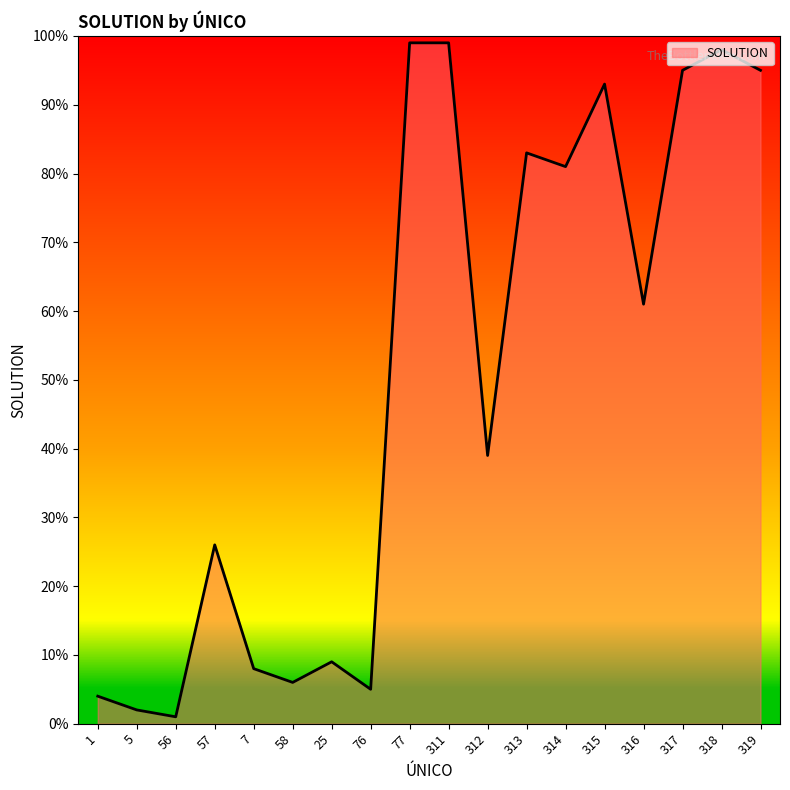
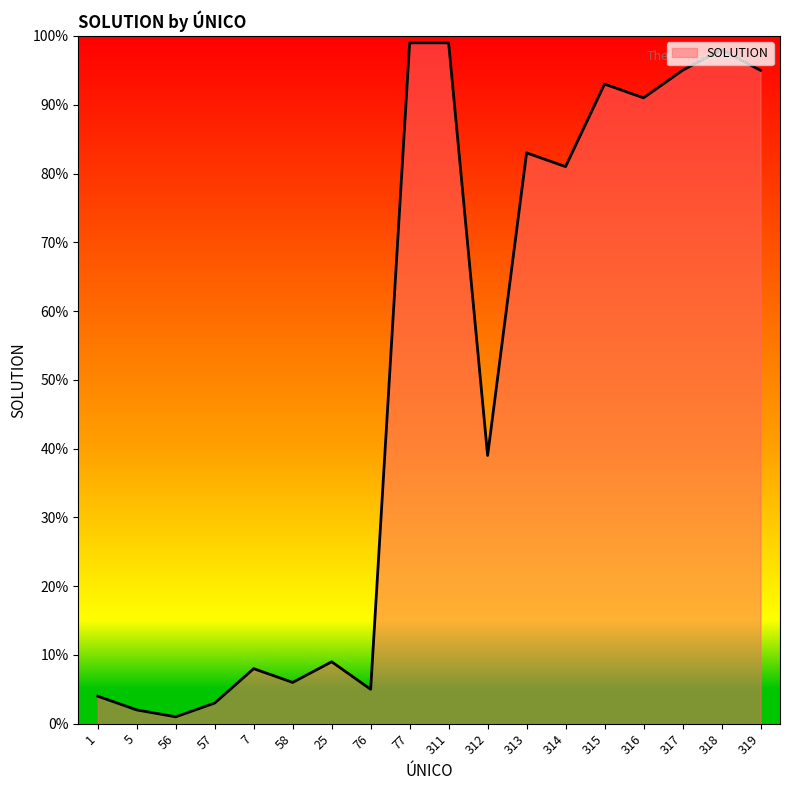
57: 26% -> 3%
316: 61% -> 91%
